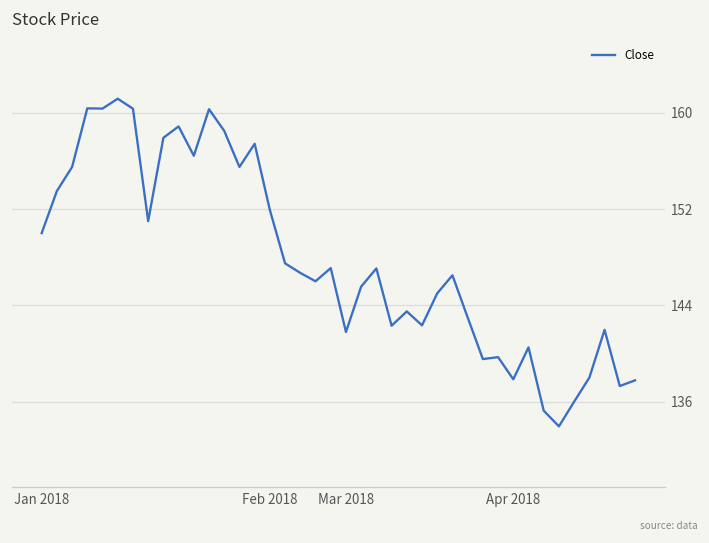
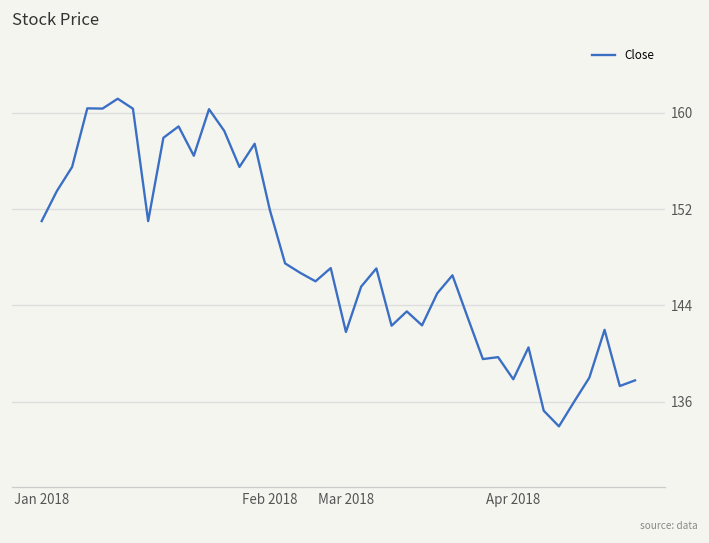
Jan 2018: 150 -> 151
